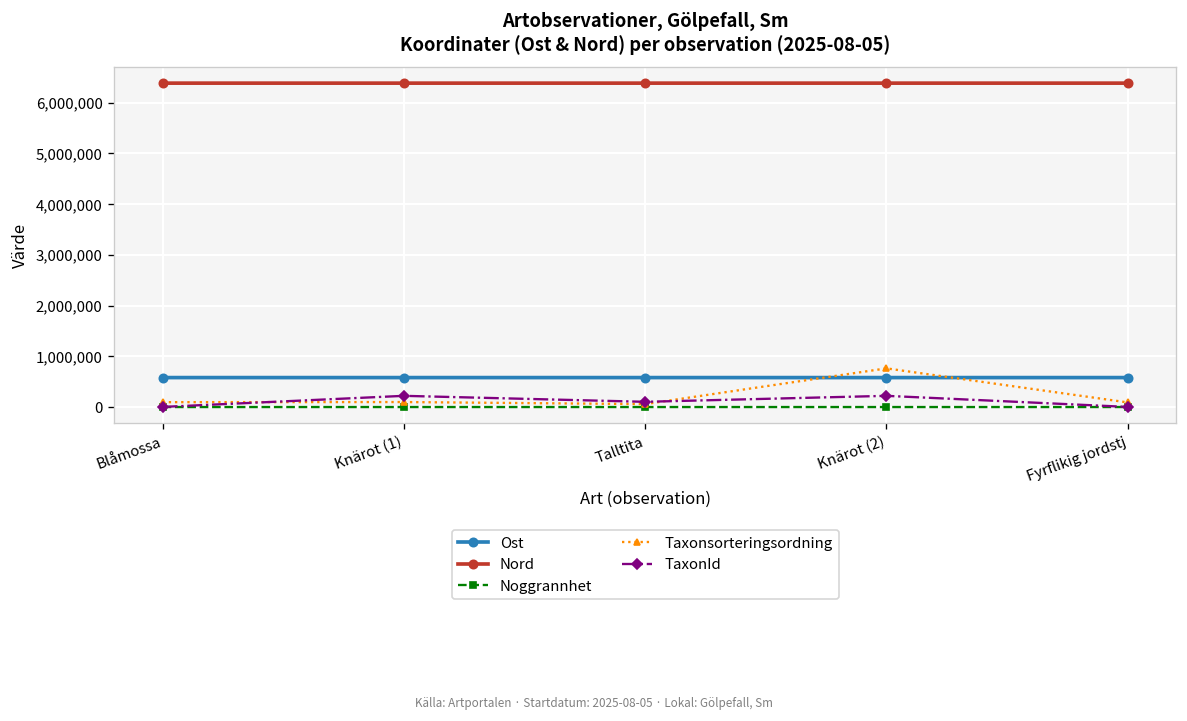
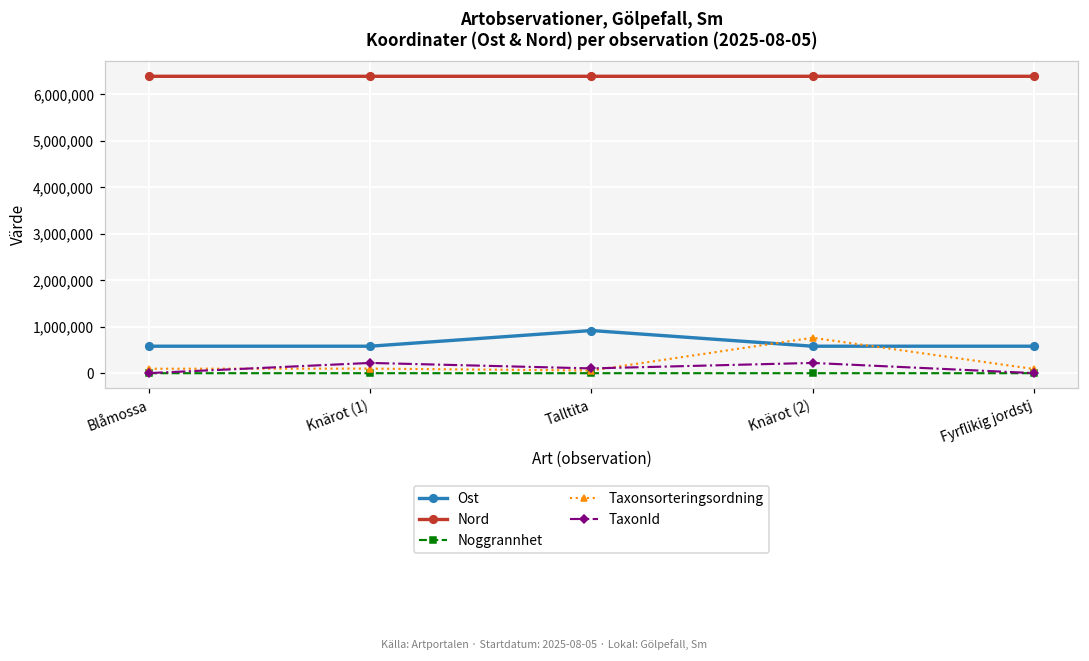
Ost, Talltita: 600,000 -> 900,000
